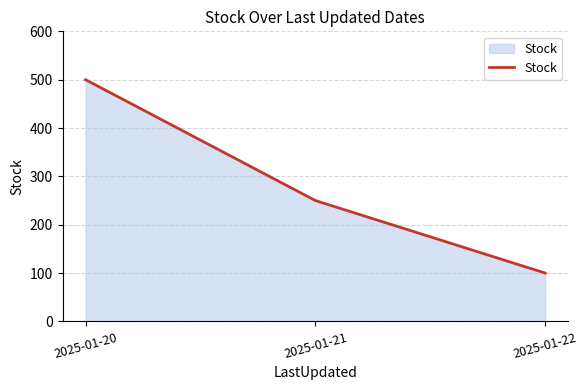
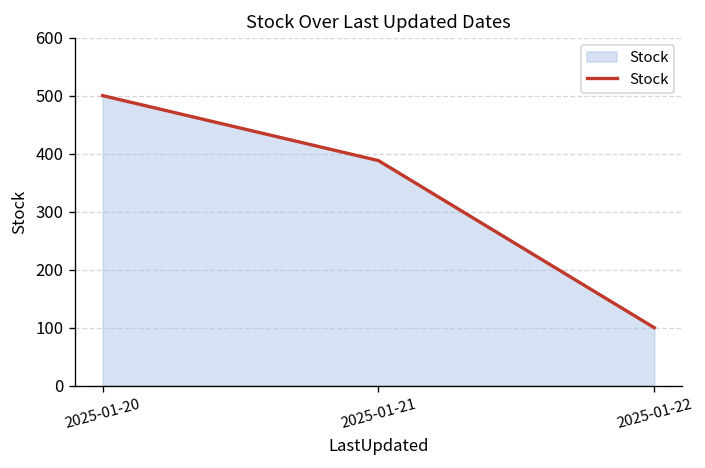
2025-01-21: 250 -> 390
